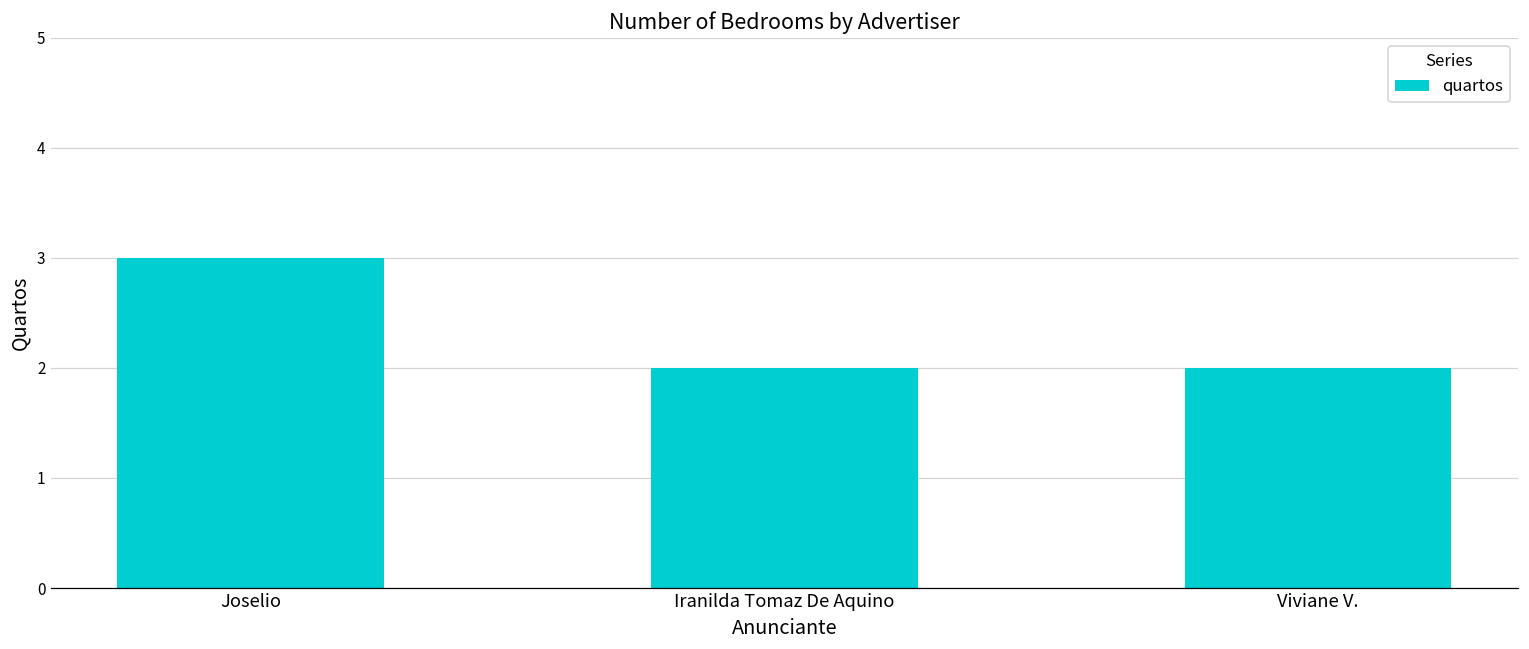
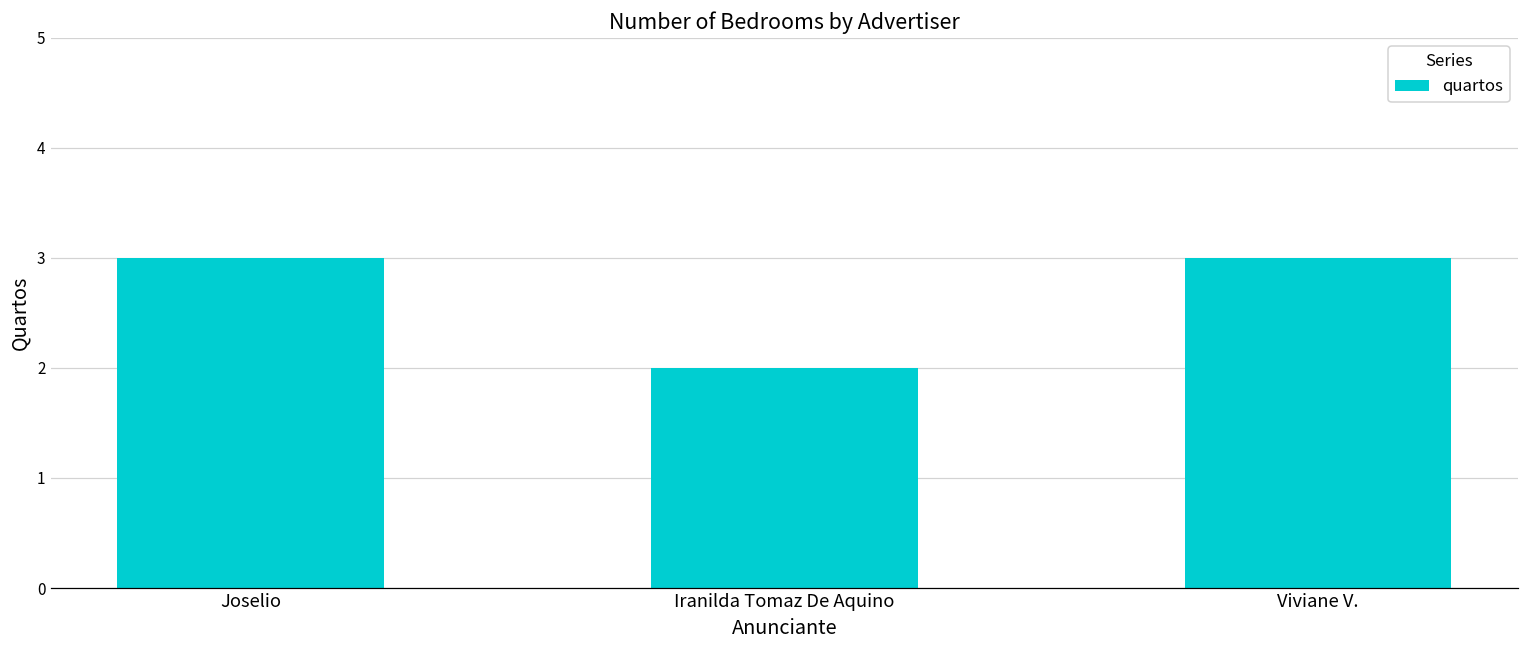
Viviane V.: 2 -> 3
